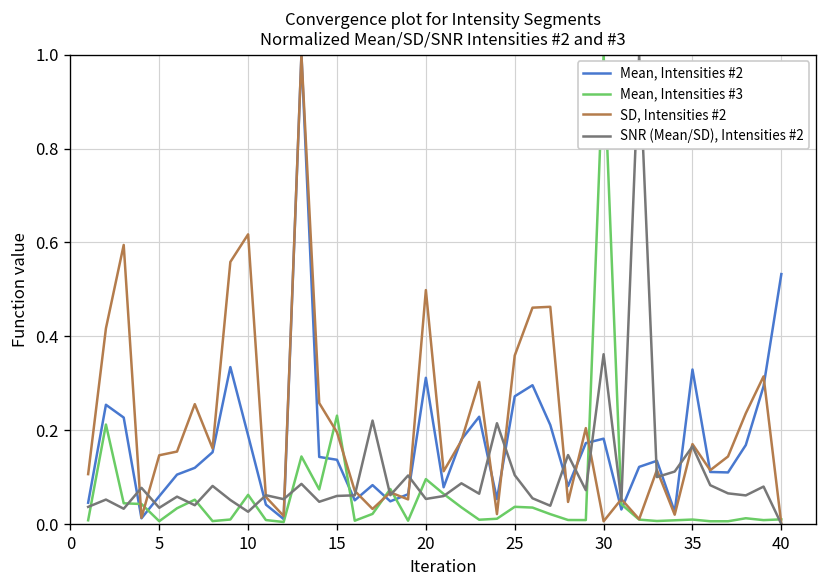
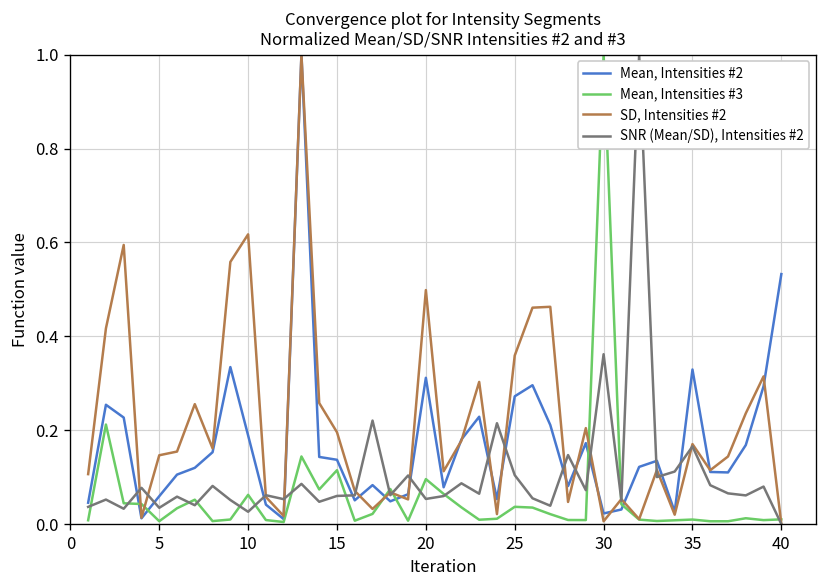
Mean, Intensities #3, 15: 0.23 -> 0.11
Mean, Intensities #2, 30: 0.18 -> 0.02
